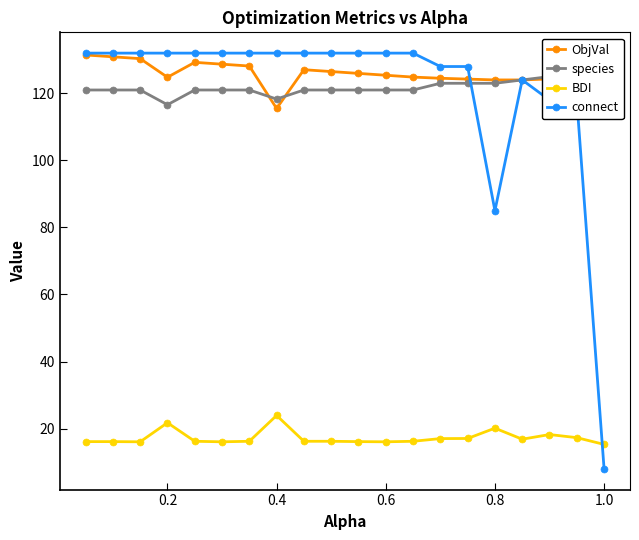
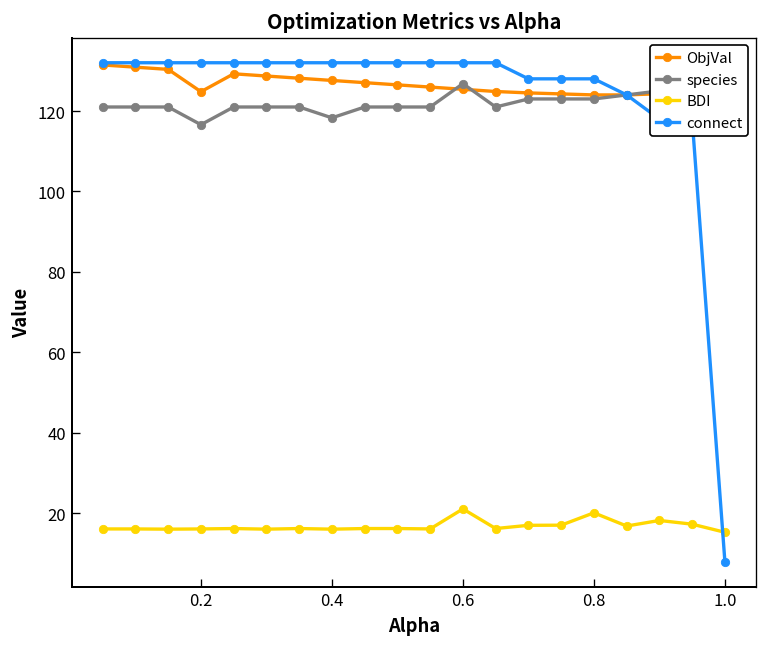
BDI, 0.2: 22 -> 16
ObjVal, 0.4: 116 -> 128
BDI, 0.4: 24 -> 16
species, 0.6: 121 -> 127
BDI, 0.6: 16 -> 21
connect, 0.8: 85 -> 128
